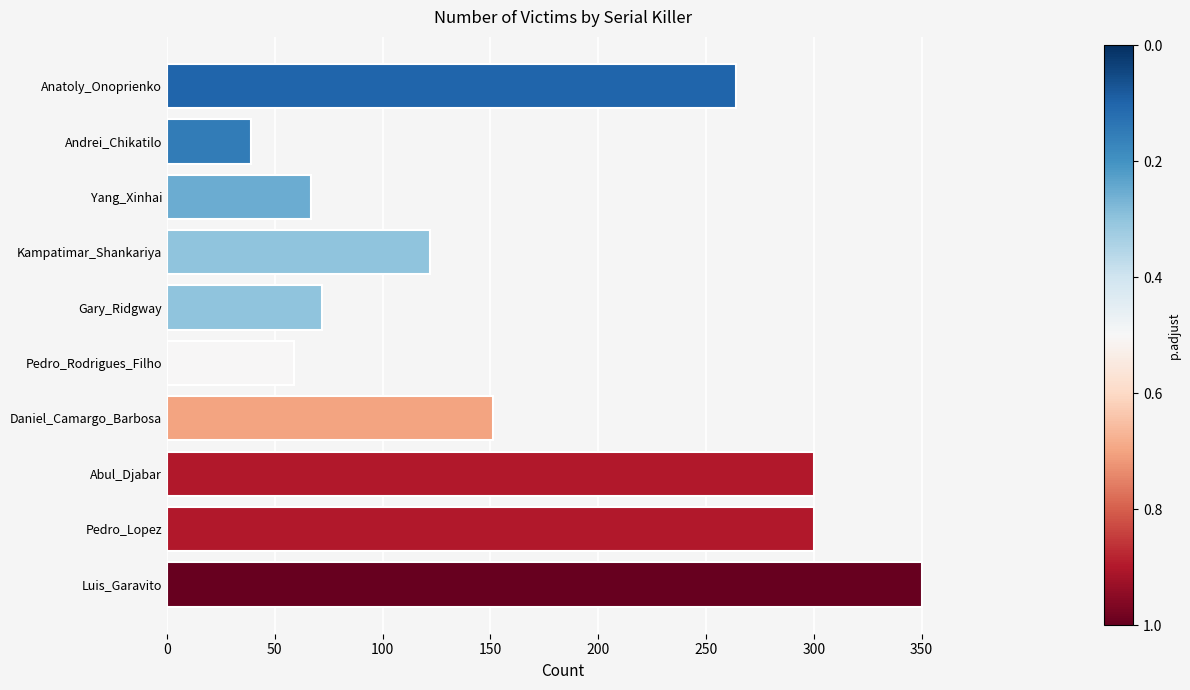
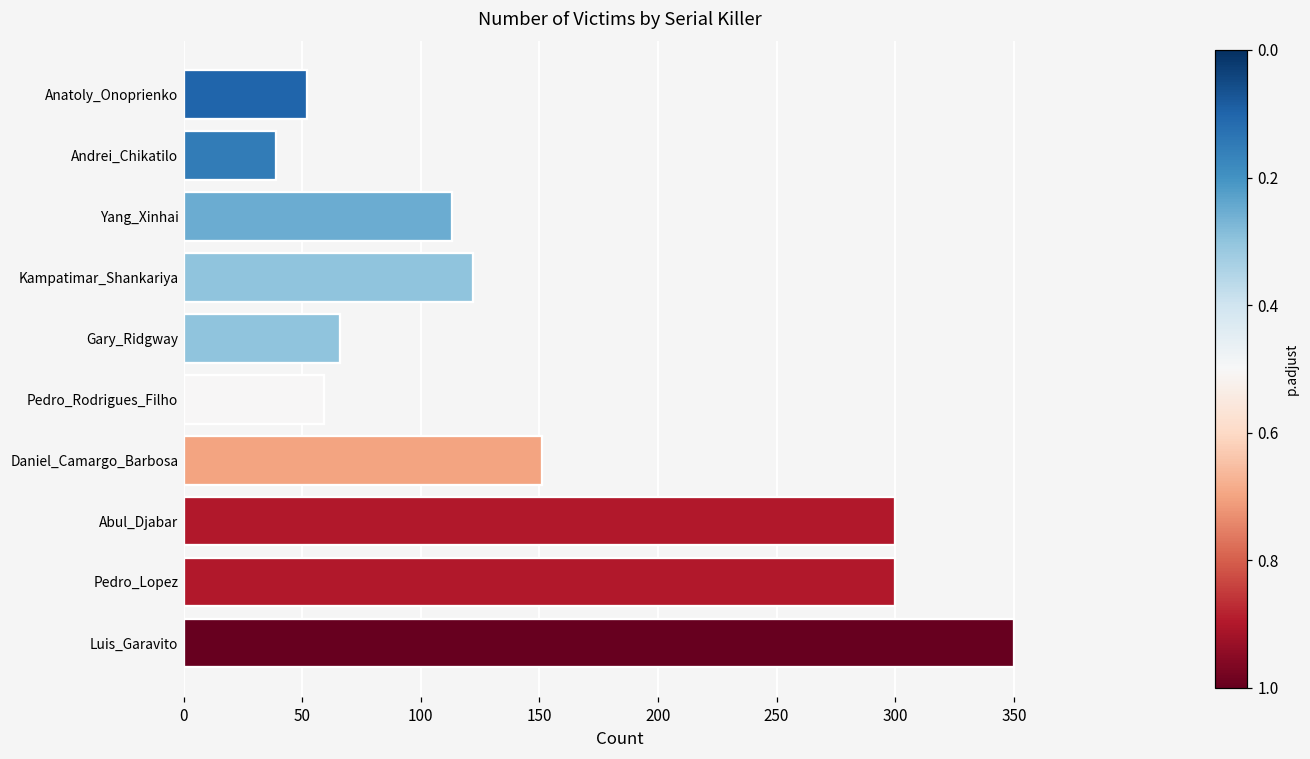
Anatoly_Onoprienko: 264 -> 52
Yang_Xinhai: 67 -> 113
Gary_Ridgway: 72 -> 66
